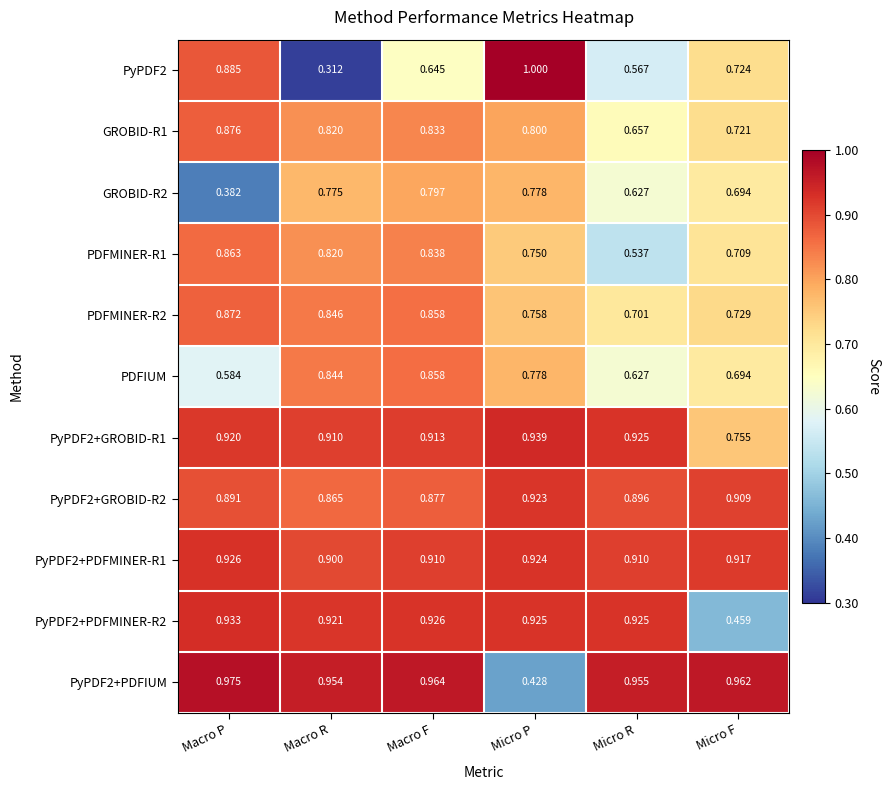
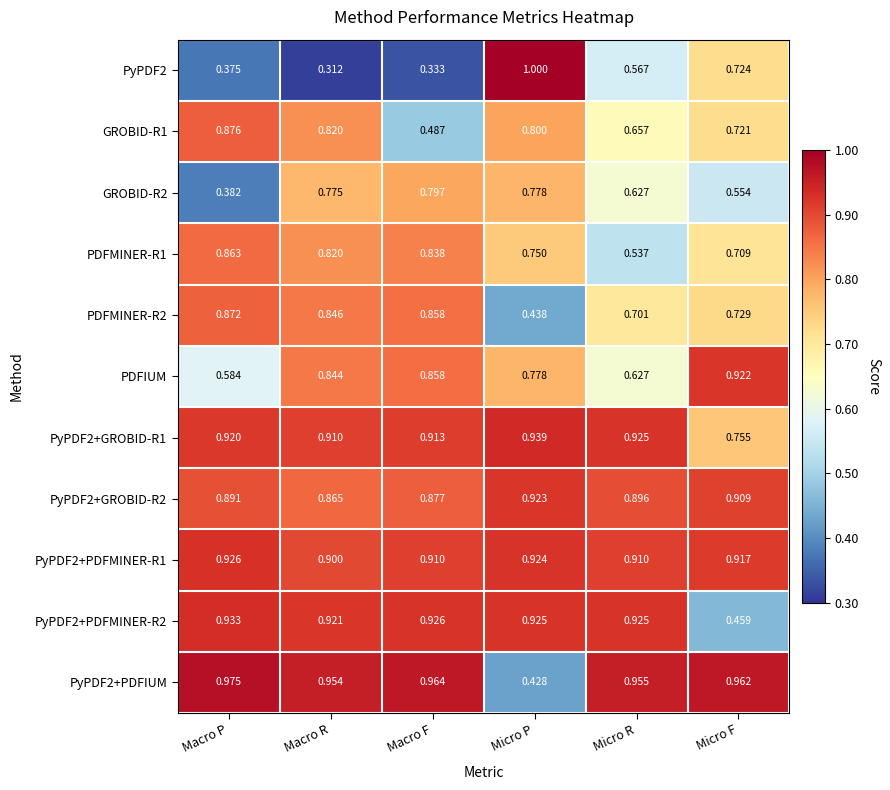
PyPDF2, Macro P: 0.885 -> 0.375
PyPDF2, Macro F: 0.645 -> 0.333
GROBID-R1, Macro F: 0.833 -> 0.487
GROBID-R2, Micro F: 0.694 -> 0.554
PDFMINER-R2, Micro P: 0.758 -> 0.438
PDFIUM, Micro F: 0.694 -> 0.922
